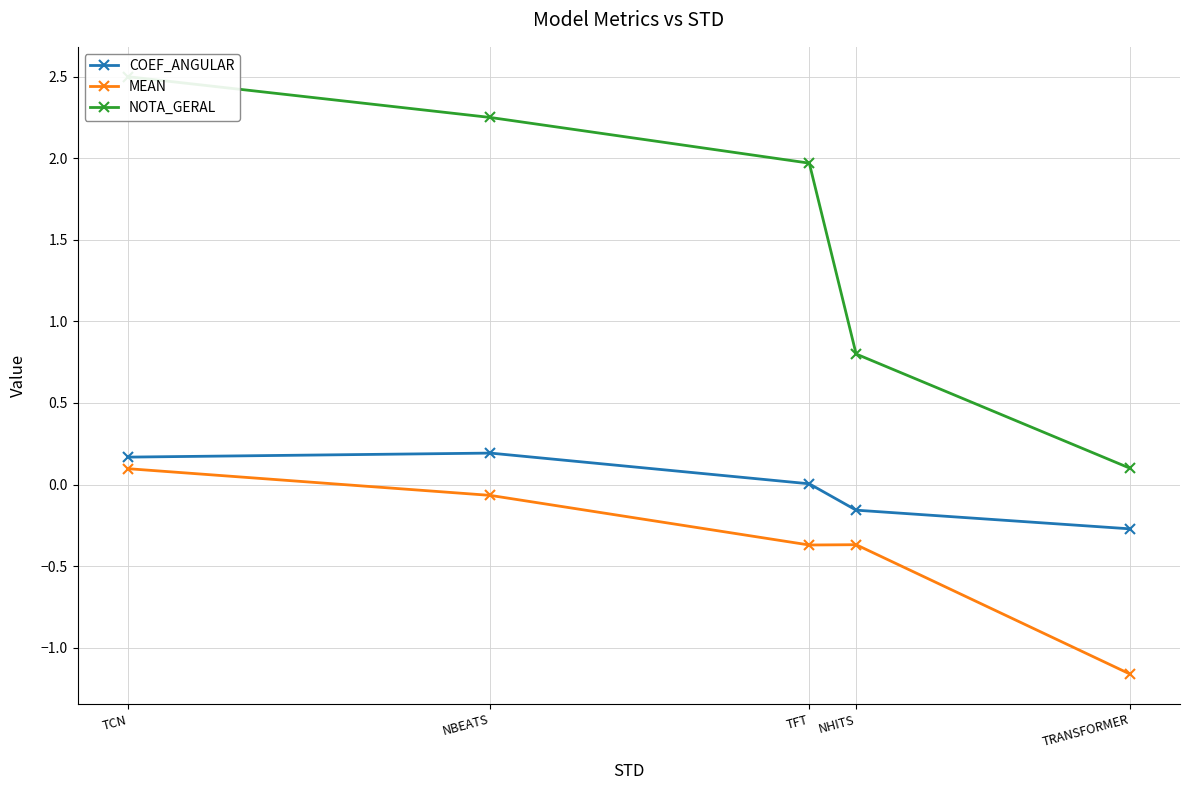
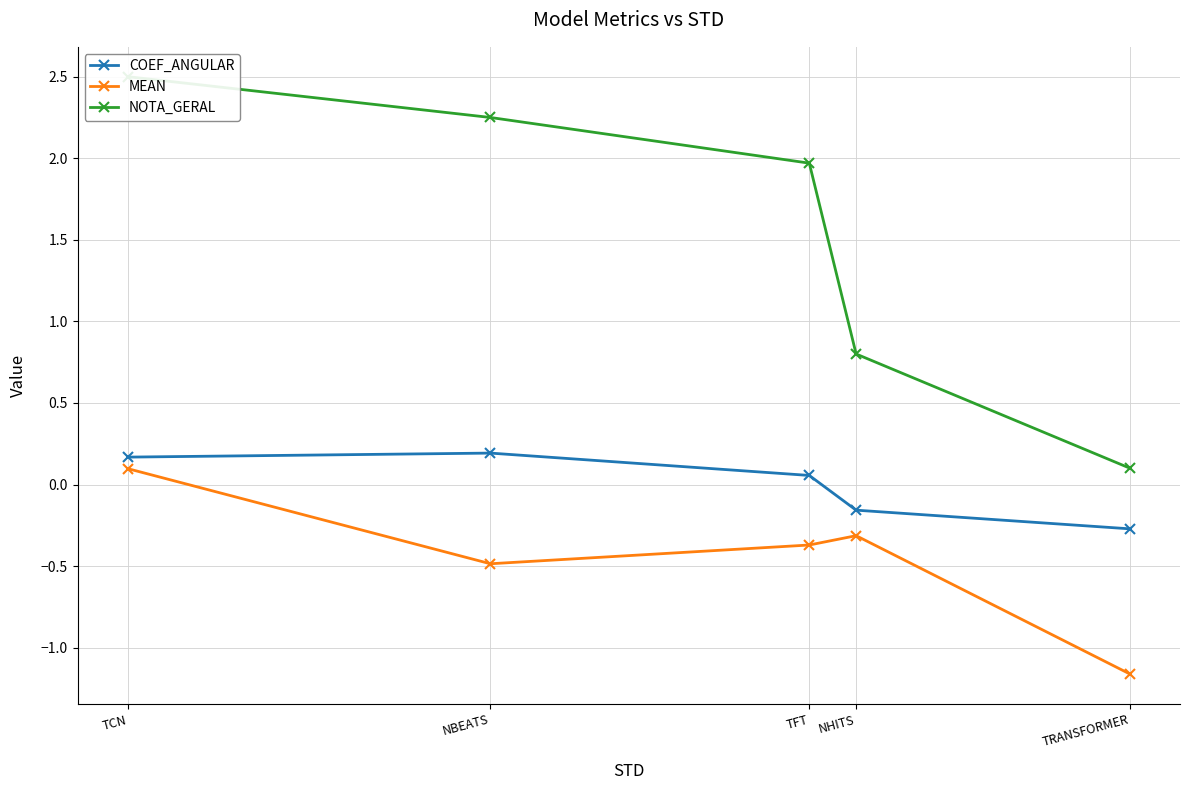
MEAN, NBEATS: -0.07 -> -0.49
COEF_ANGULAR, TFT: 0.00 -> 0.06
MEAN, NHITS: -0.37 -> -0.31
